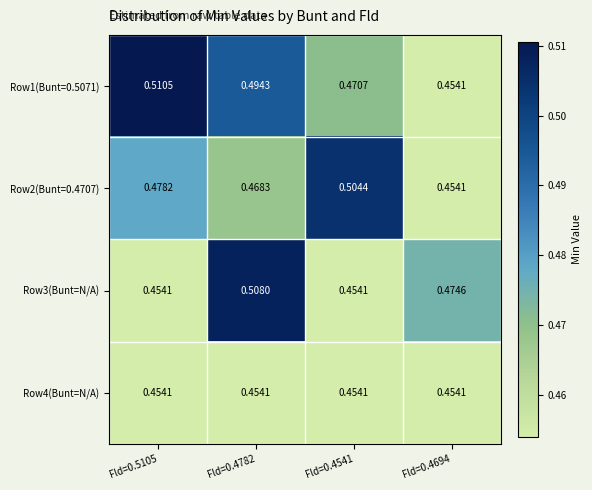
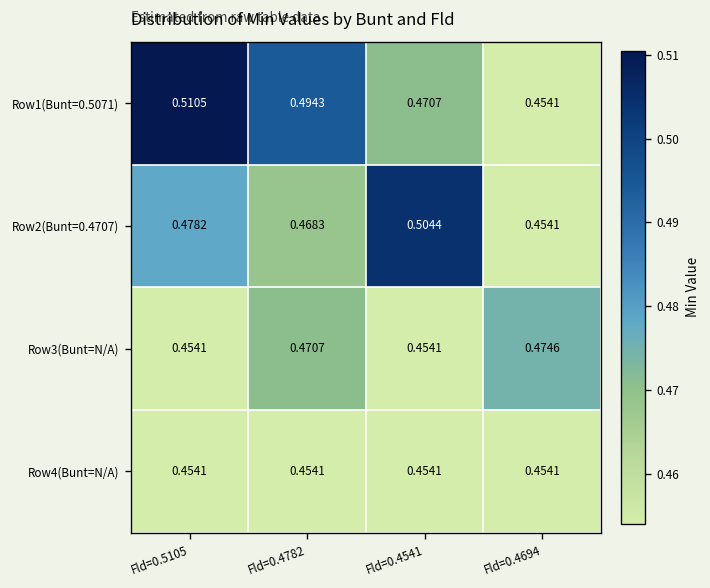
Row3(Bunt=N/A), Fld=0.4782: 0.5080 -> 0.4707
